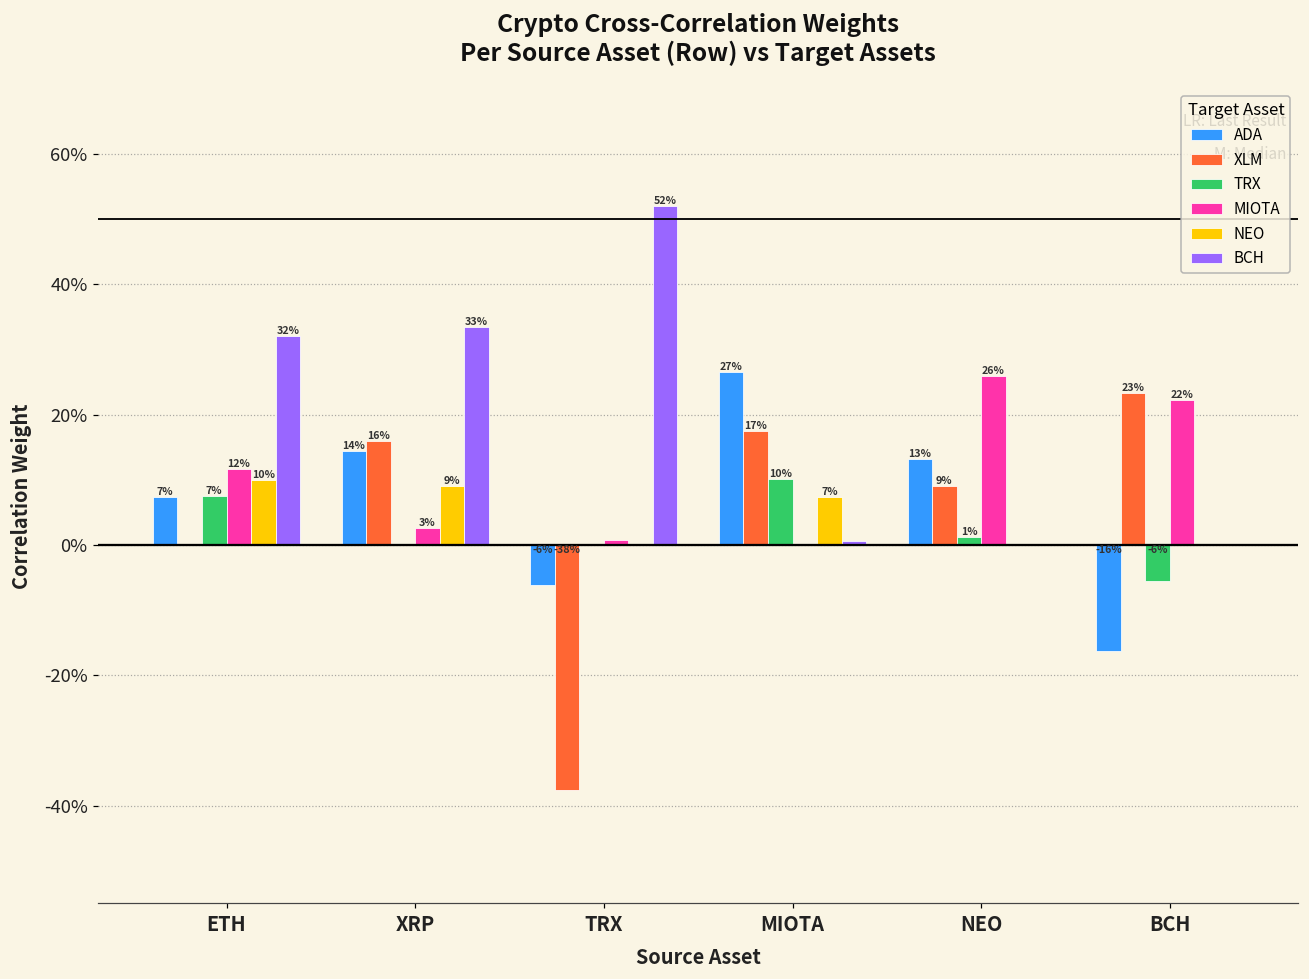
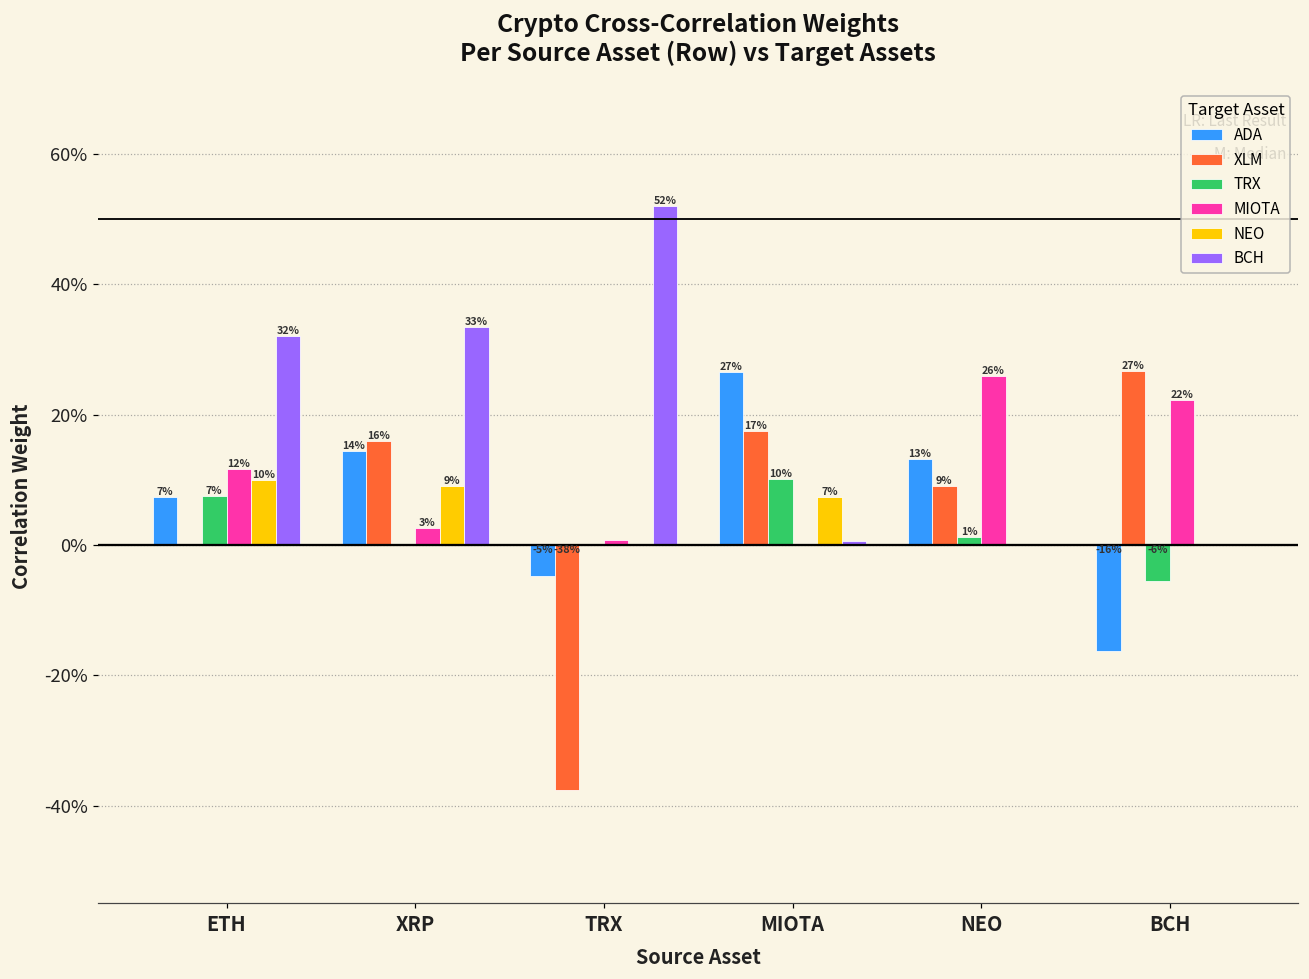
ADA, TRX: -6% -> -5%
XLM, BCH: 23% -> 27%
